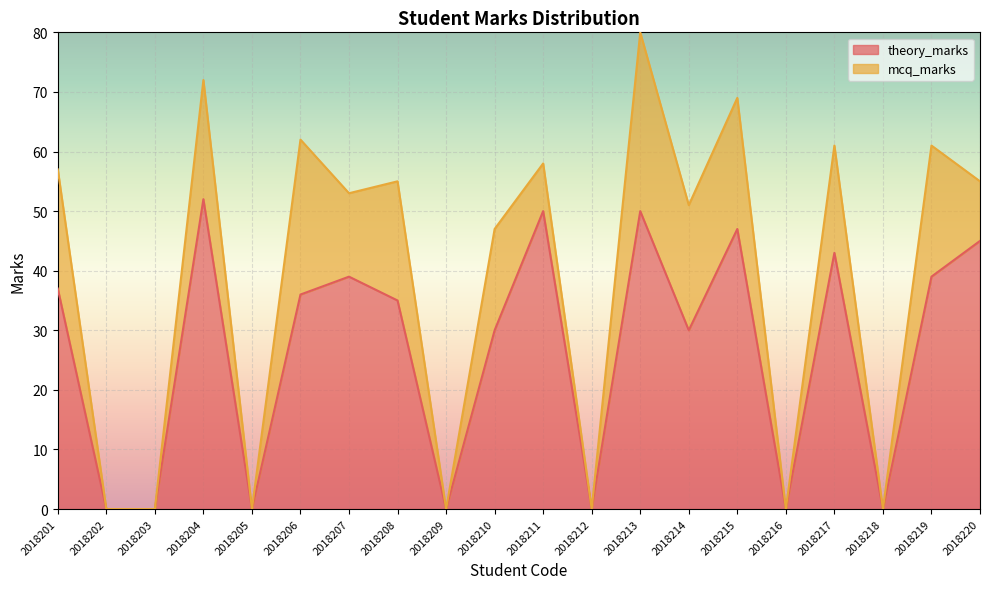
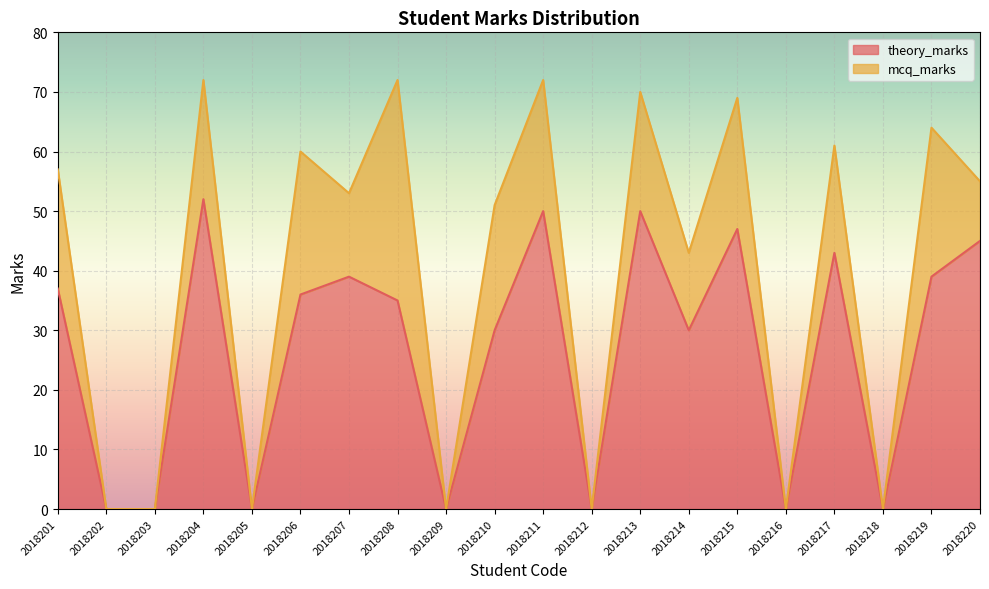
mcq_marks, 2018206: 26 -> 24
mcq_marks, 2018208: 20 -> 37
mcq_marks, 2018210: 17 -> 21
mcq_marks, 2018211: 8 -> 22
mcq_marks, 2018213: 30 -> 20
mcq_marks, 2018214: 21 -> 13
mcq_marks, 2018219: 22 -> 25
